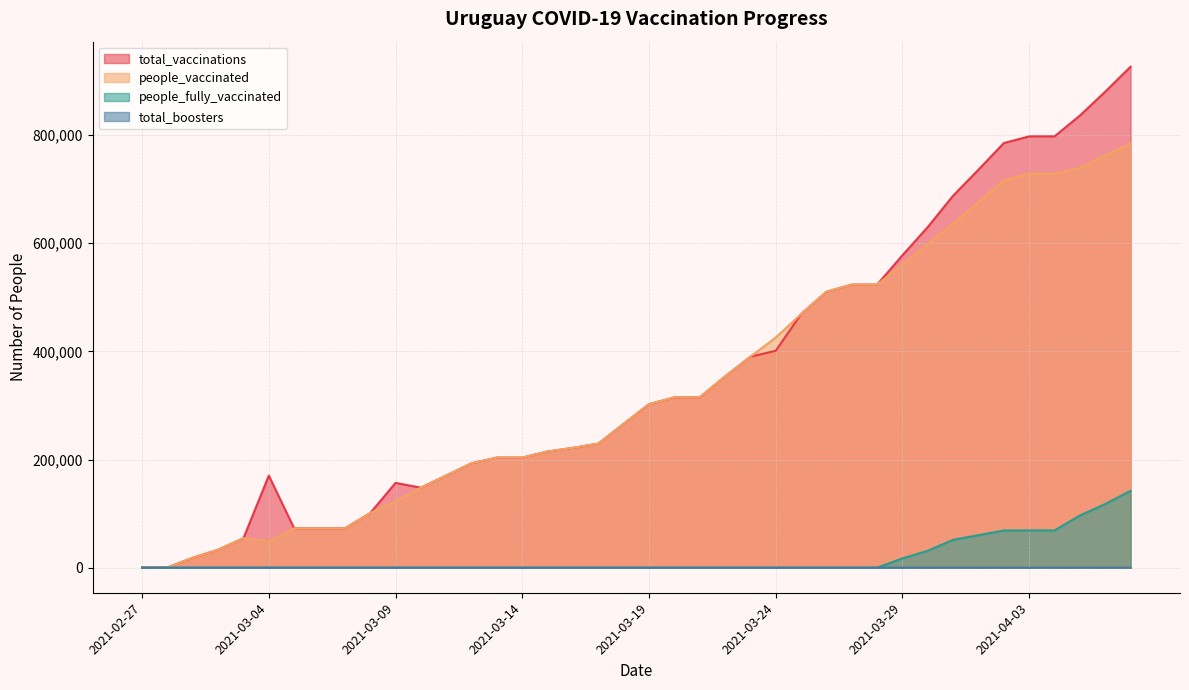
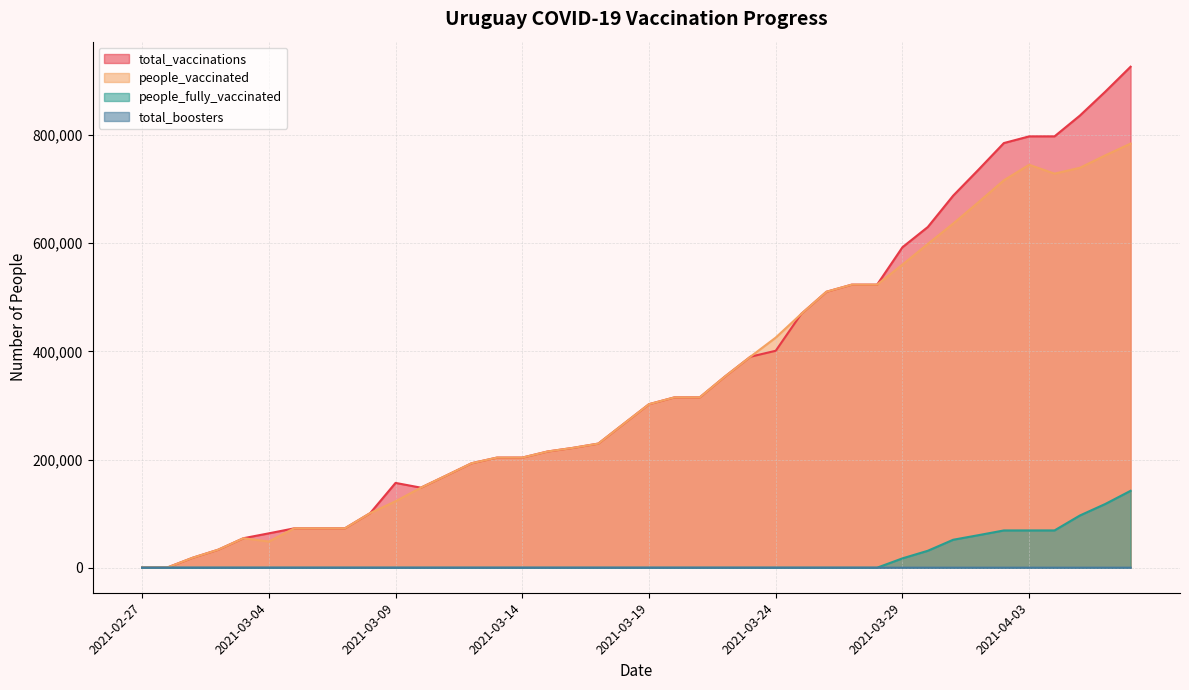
total_vaccinations, 2021-03-04: 170,000 -> 60,000
total_vaccinations, 2021-03-29: 580,000 -> 590,000
people_vaccinated, 2021-04-03: 730,000 -> 750,000
